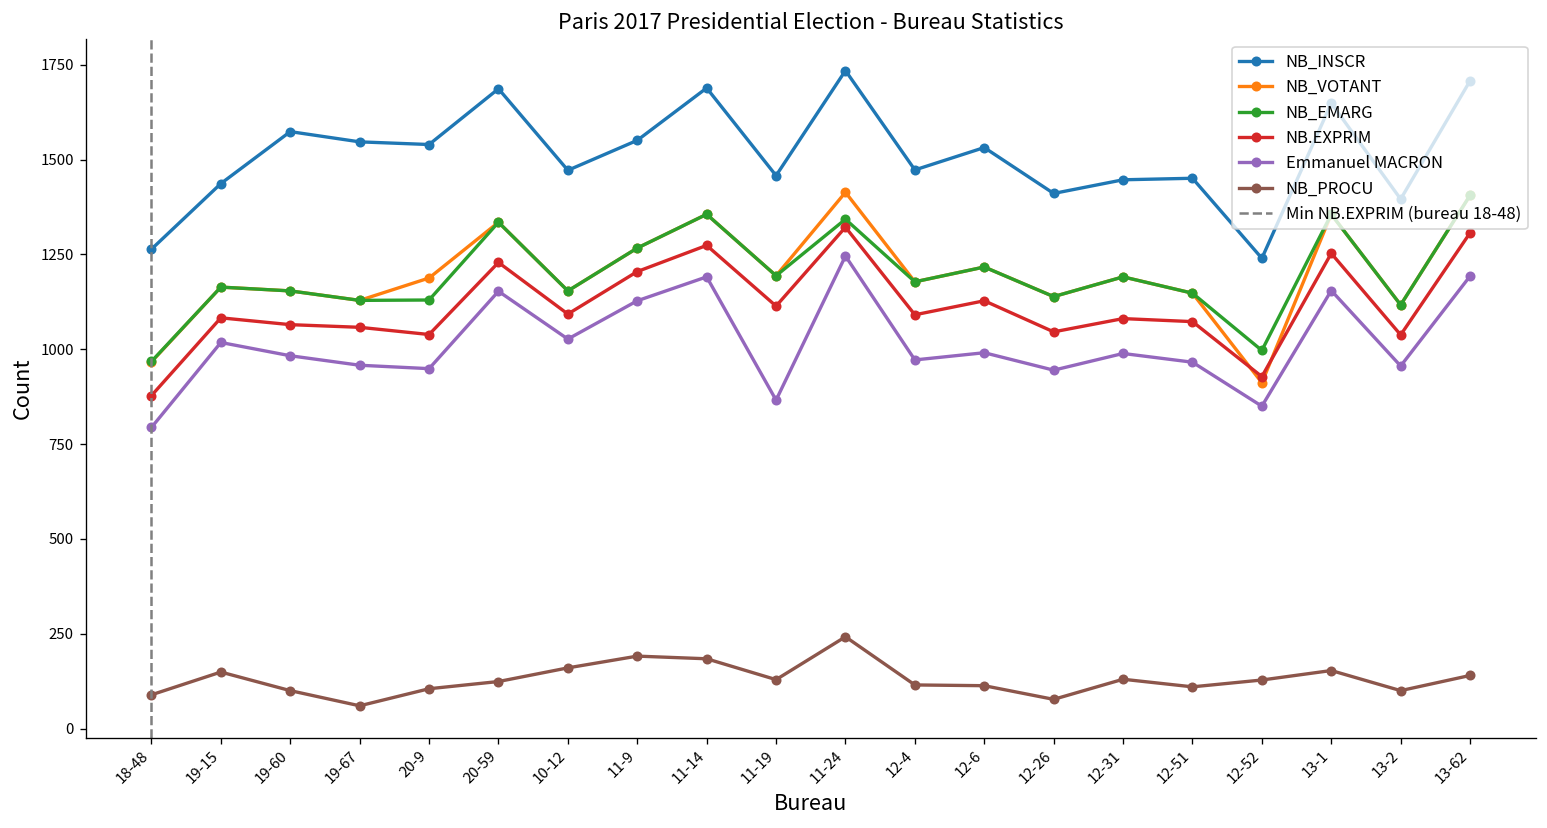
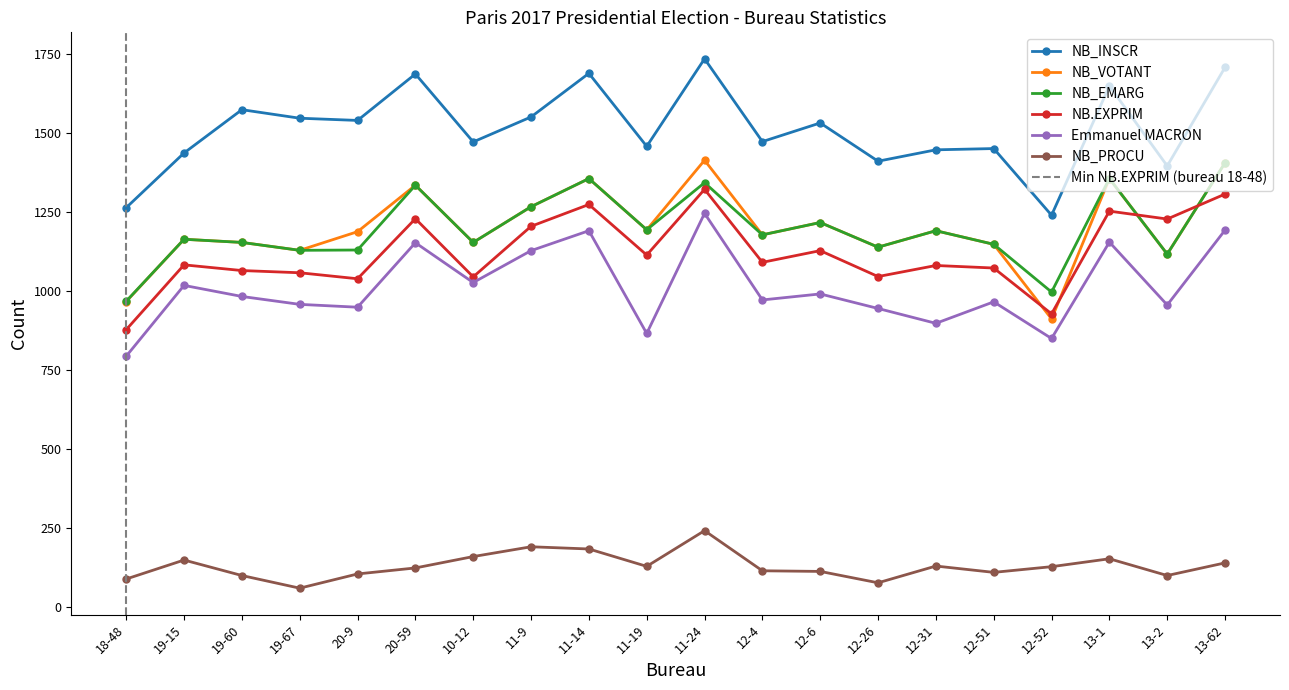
NB.EXPRIM, 10-12: 1090 -> 1050
Emmanuel MACRON, 12-31: 990 -> 900
NB.EXPRIM, 13-2: 1040 -> 1230
